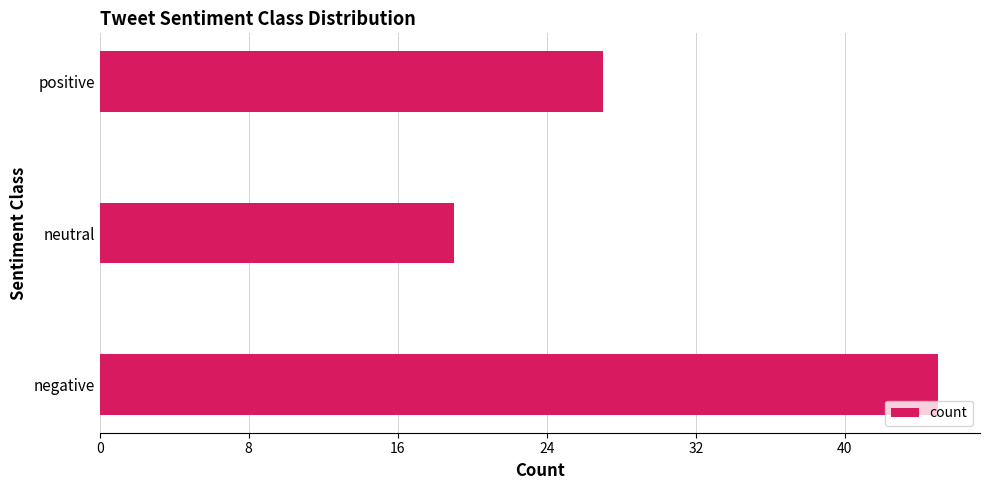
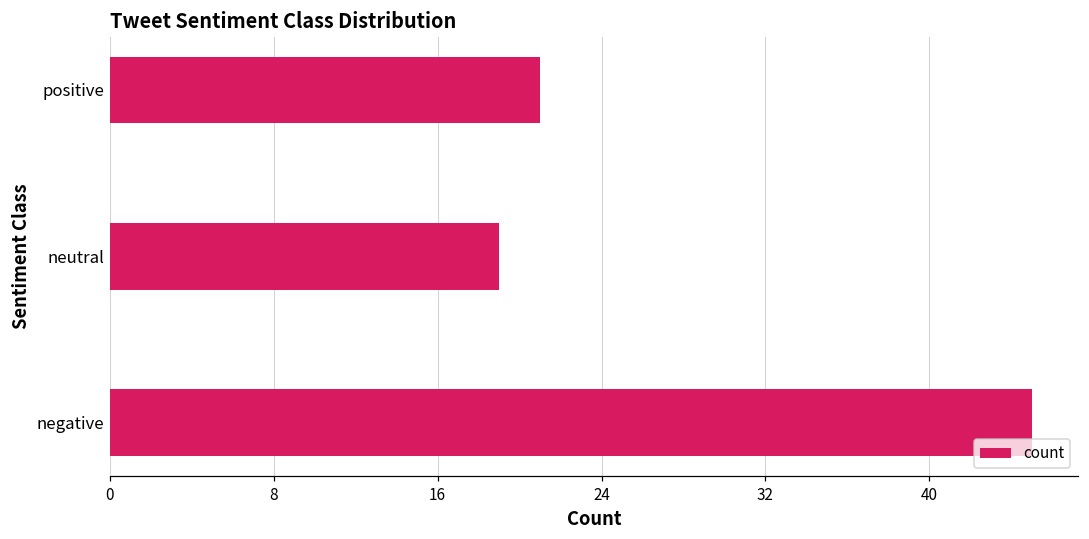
positive: 27 -> 21
